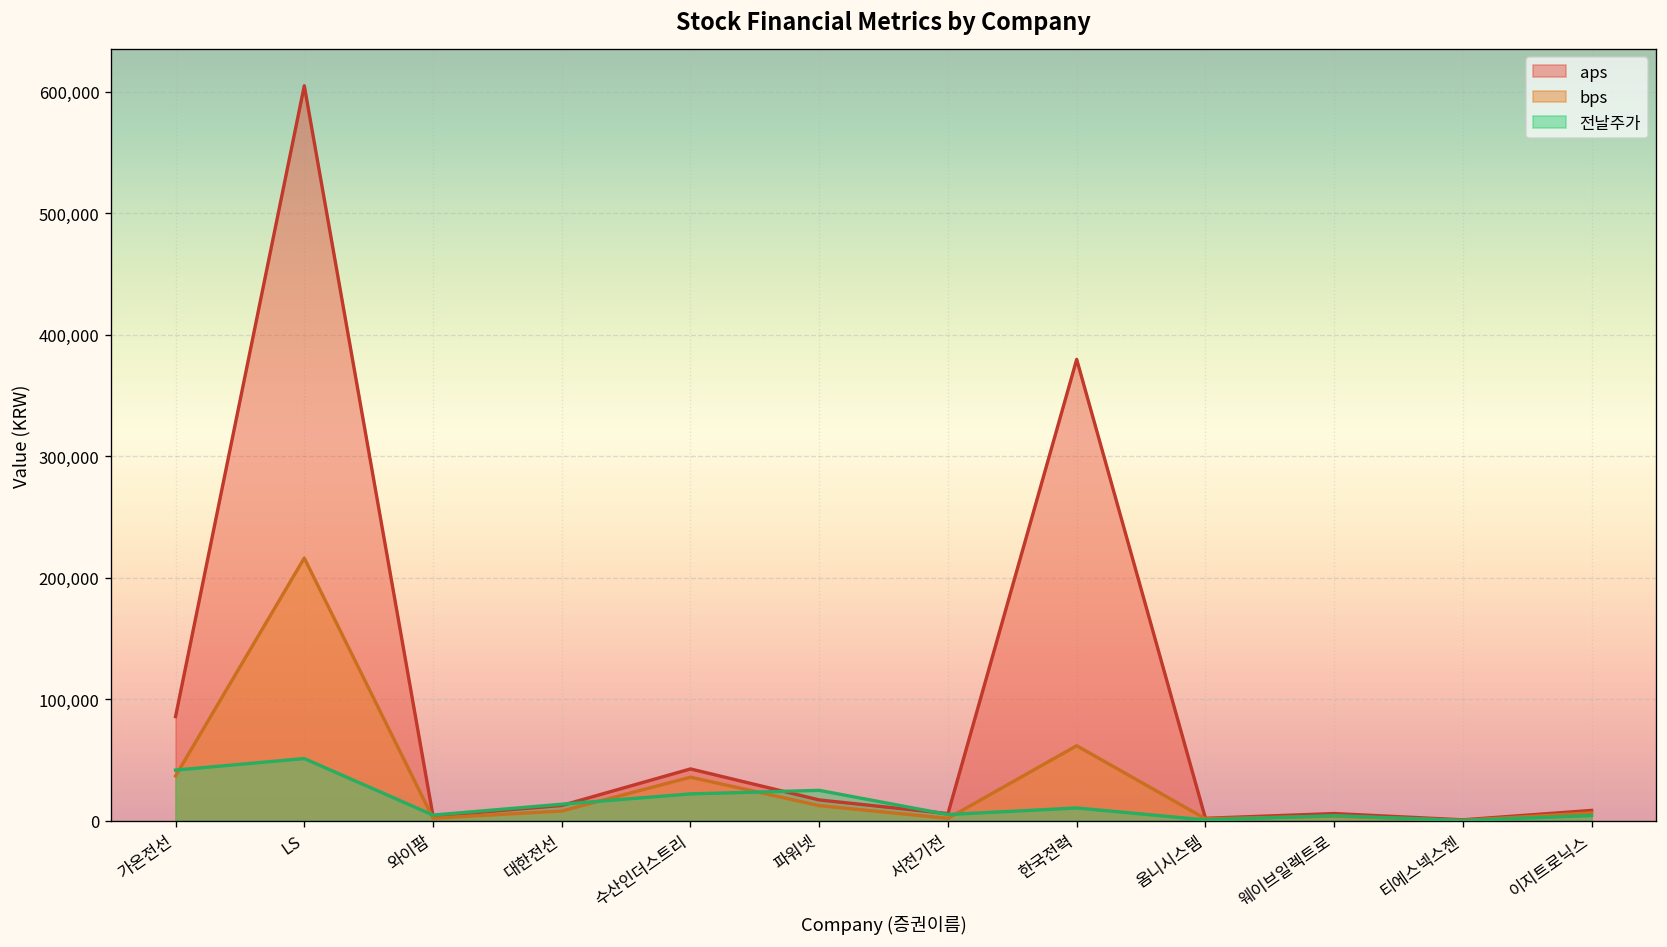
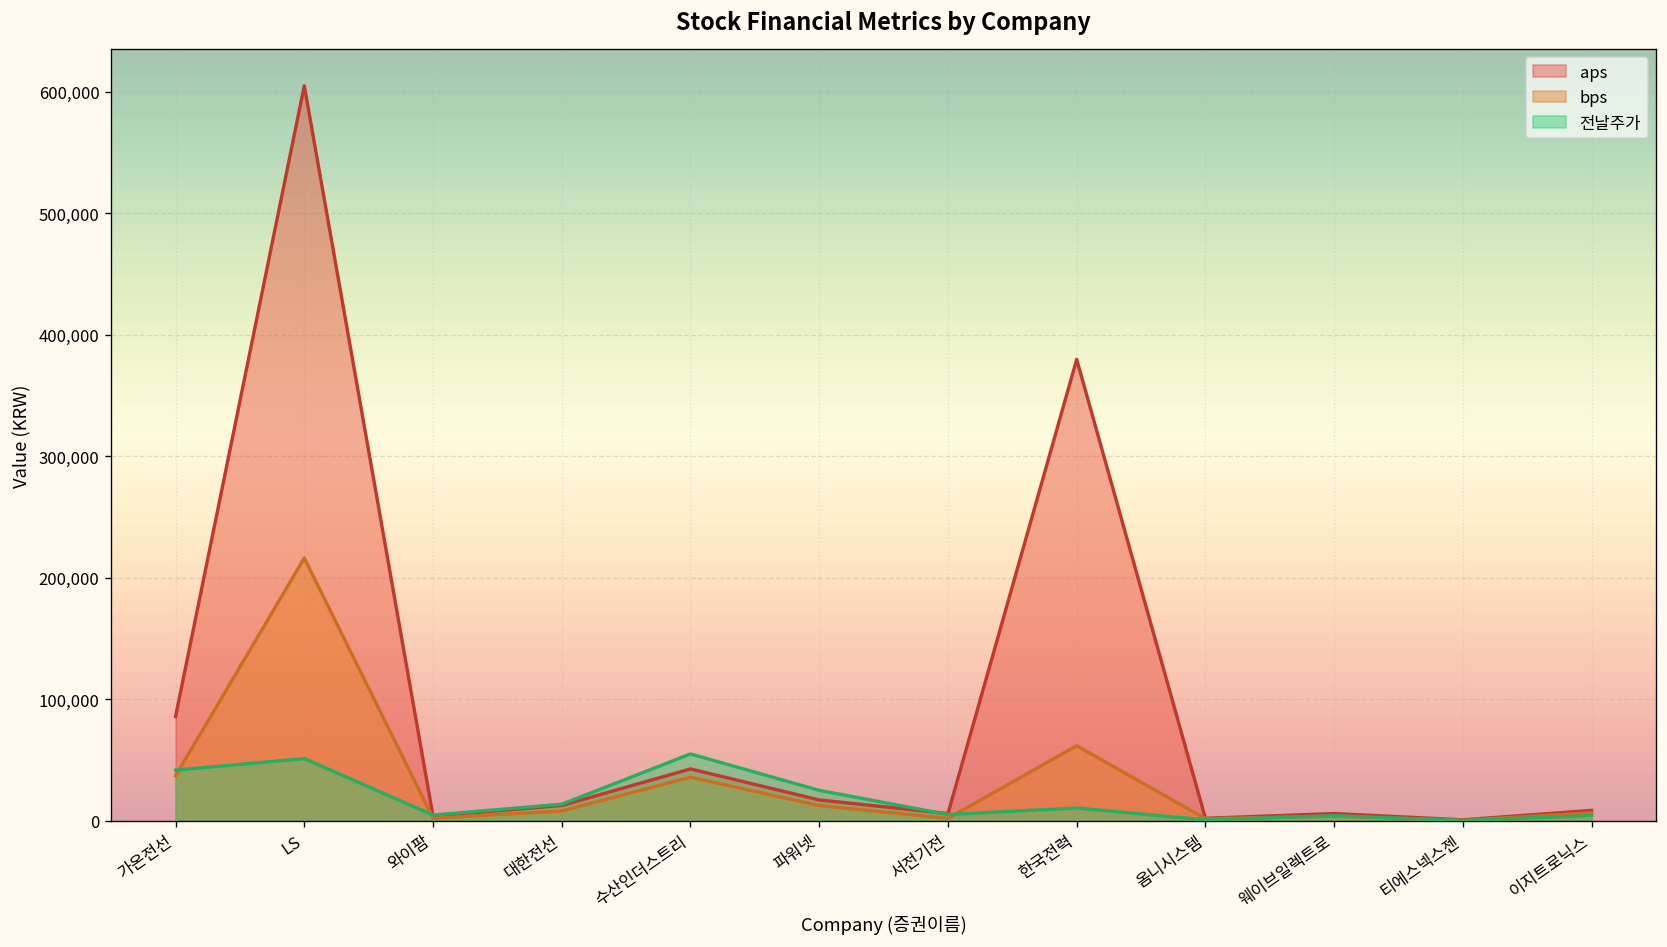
전날주가, 수산인더스트리: 22,000 -> 55,000
